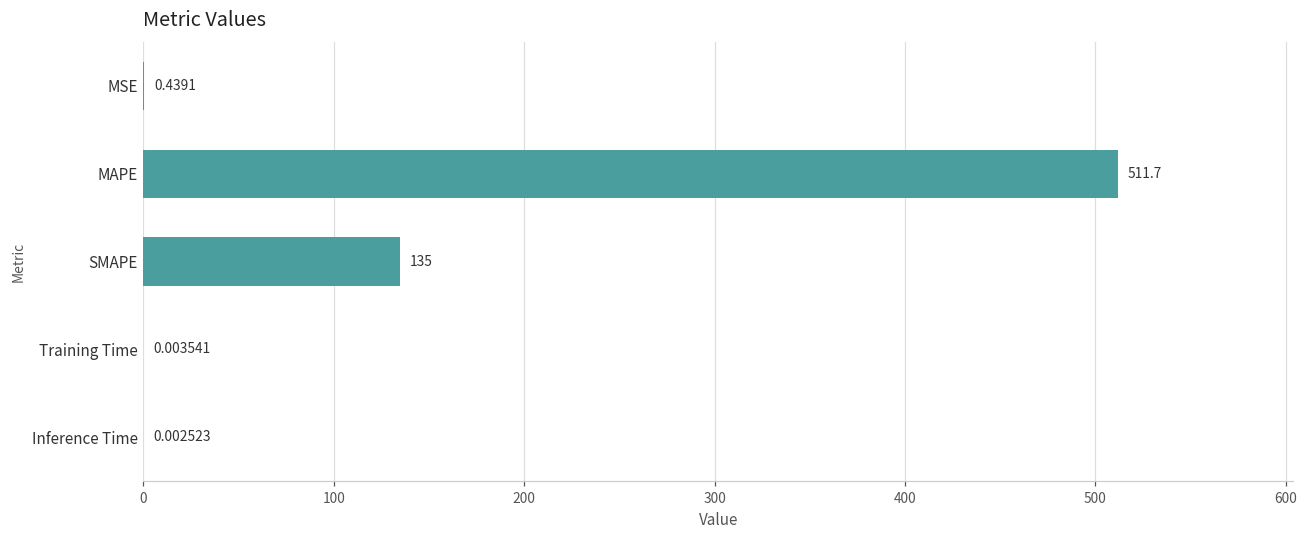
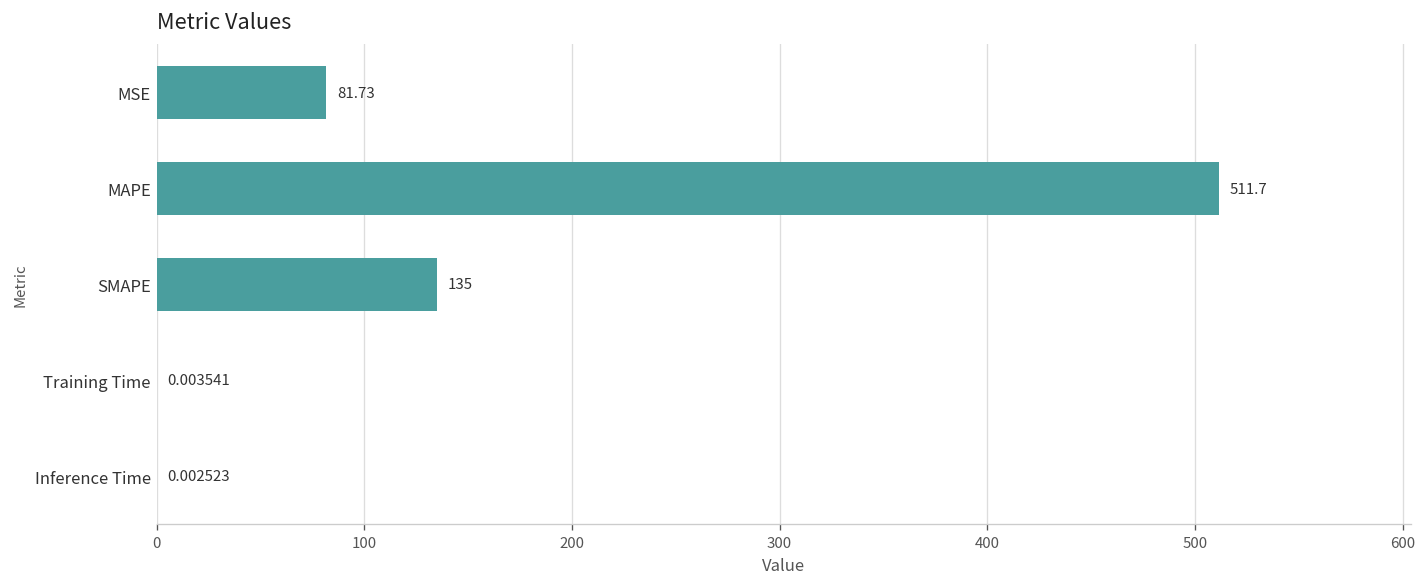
MSE: 0.4391 -> 81.73
